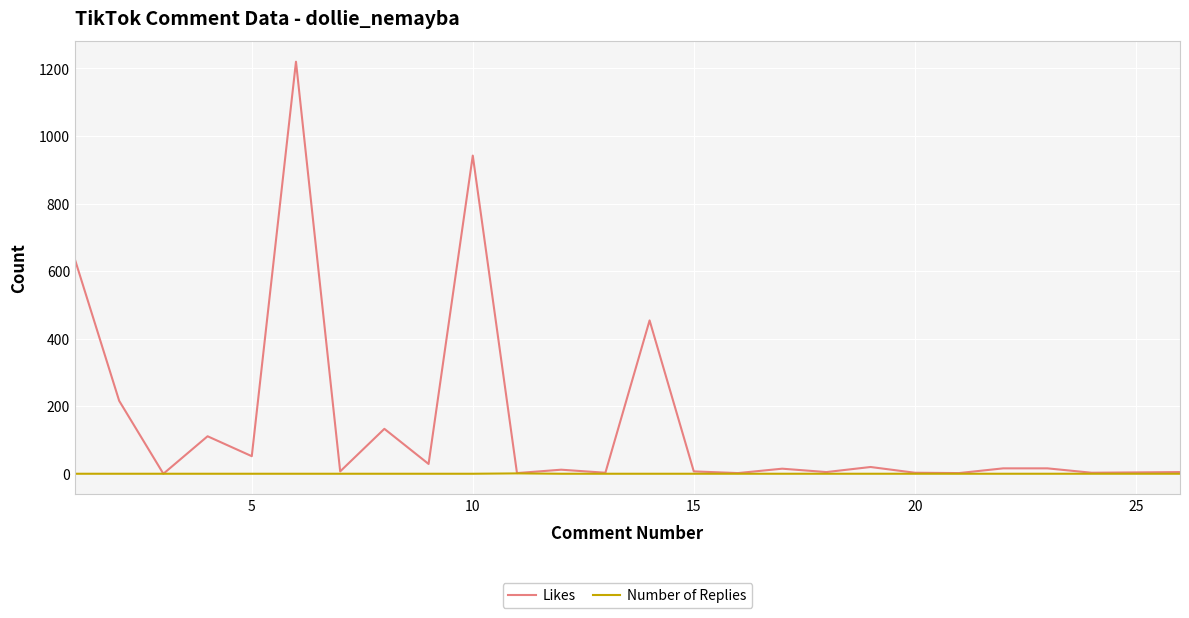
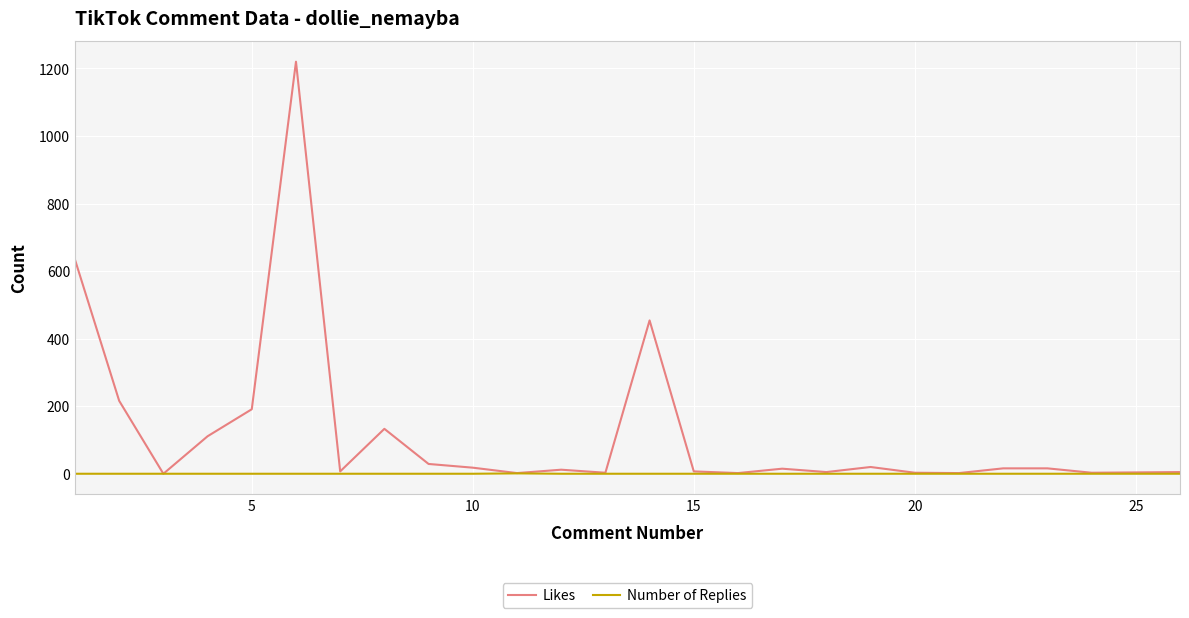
Likes, 5: 50 -> 190
Likes, 10: 940 -> 20
